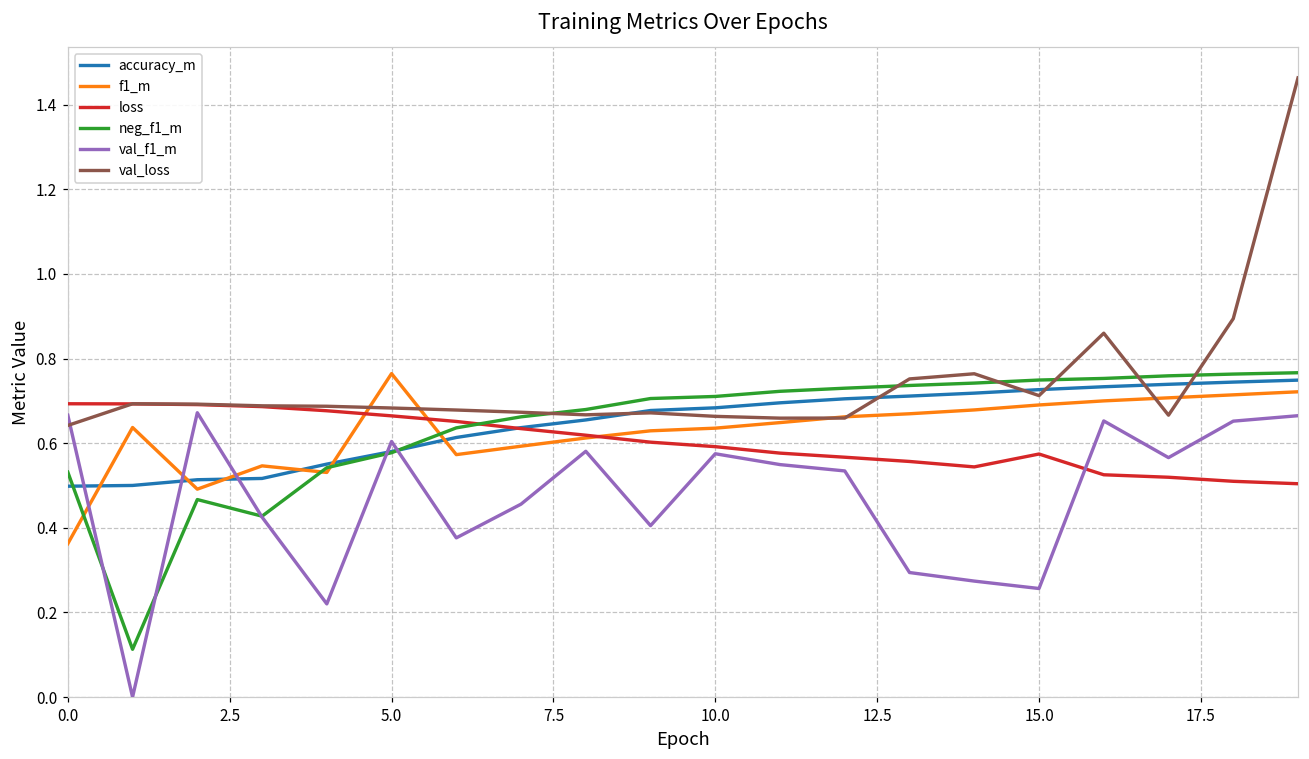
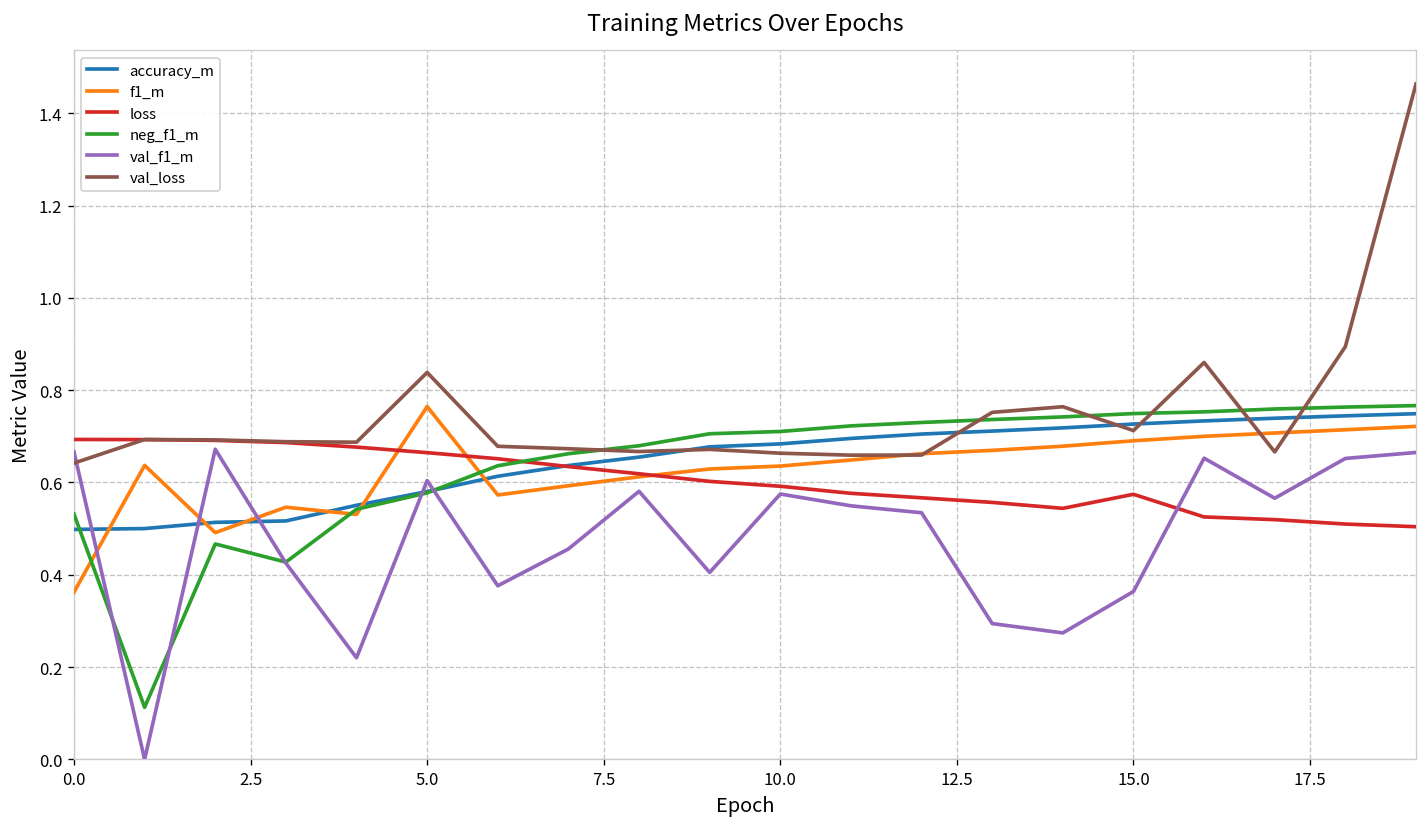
val_loss, 5.0: 0.68 -> 0.84
val_f1_m, 15.0: 0.26 -> 0.36
